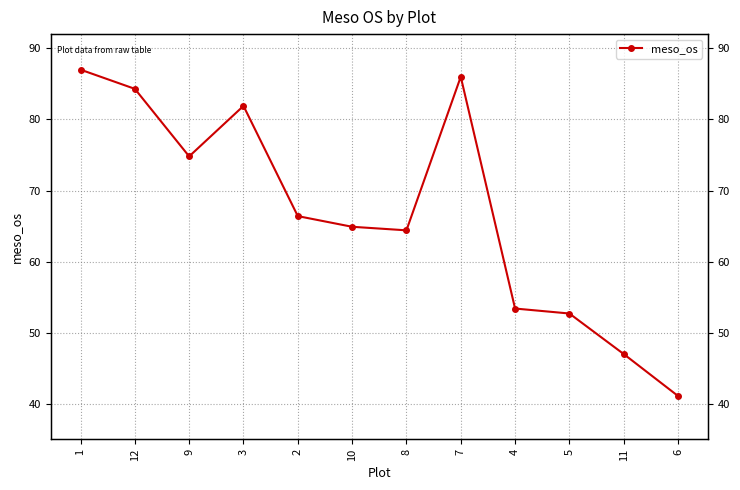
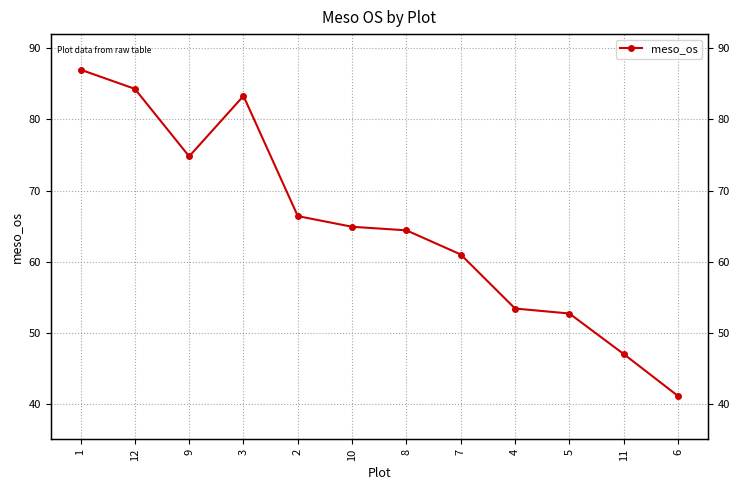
3: 82 -> 83
7: 86 -> 61
